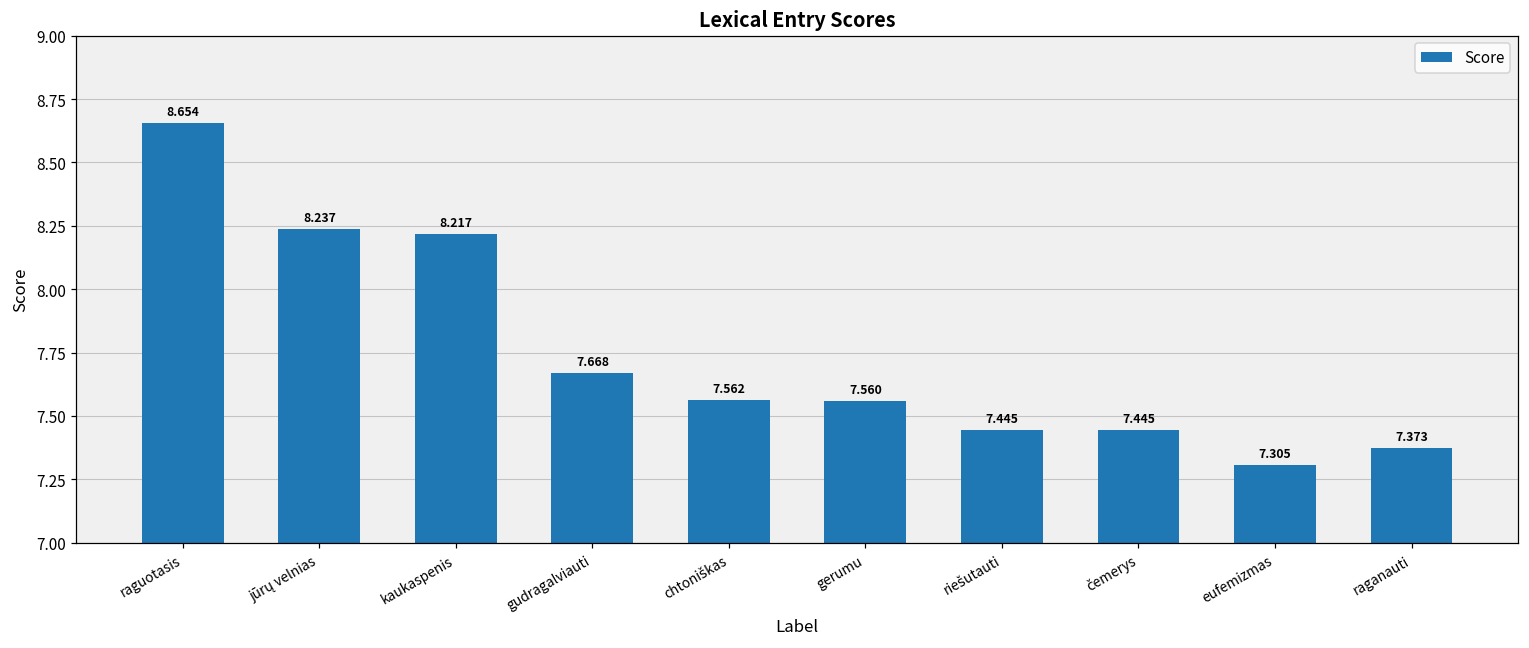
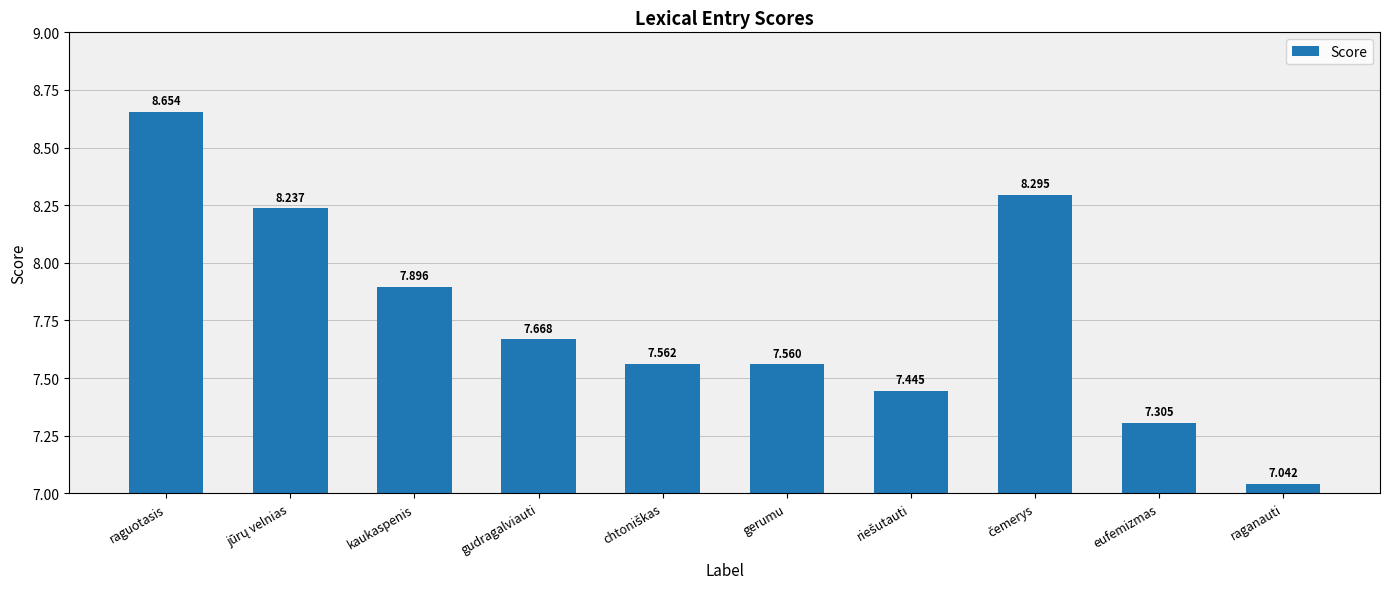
kaukaspenis: 8.217 -> 7.896
čemerys: 7.445 -> 8.295
raganauti: 7.373 -> 7.042
